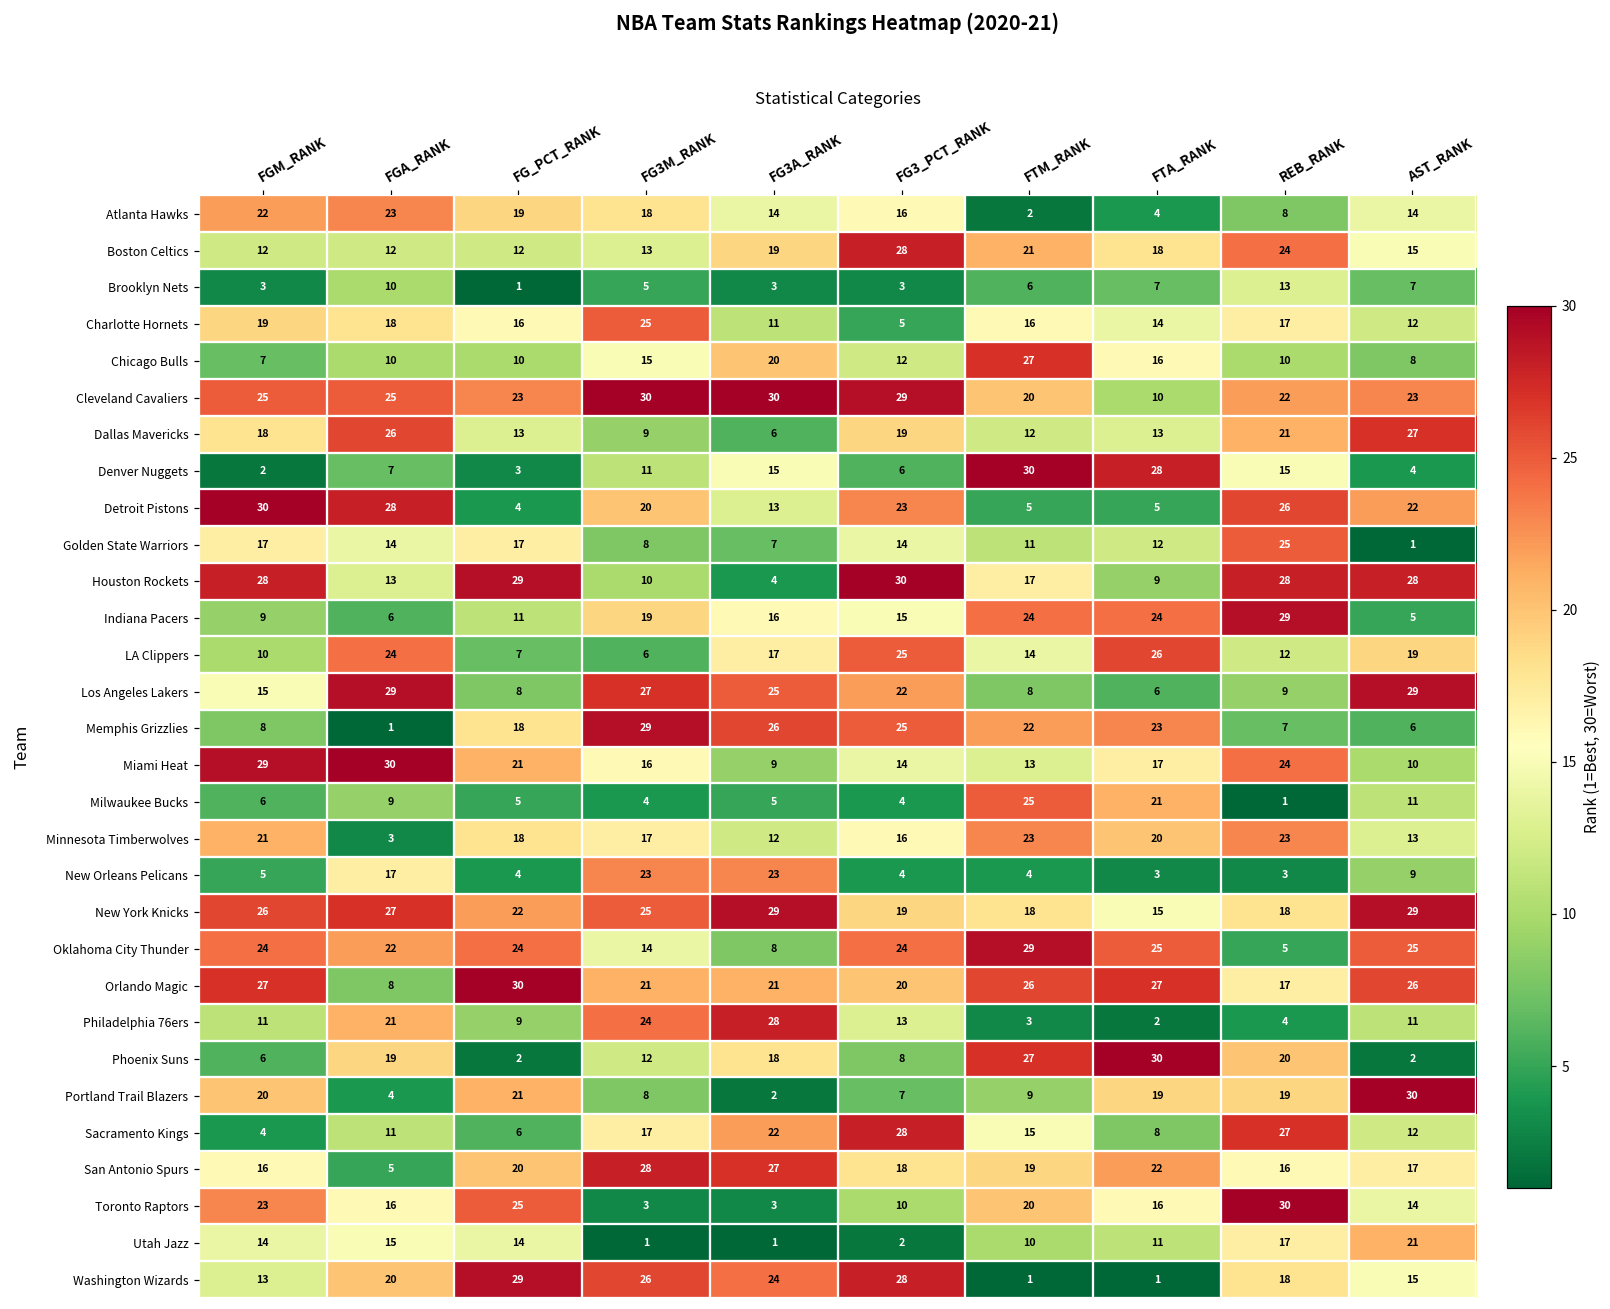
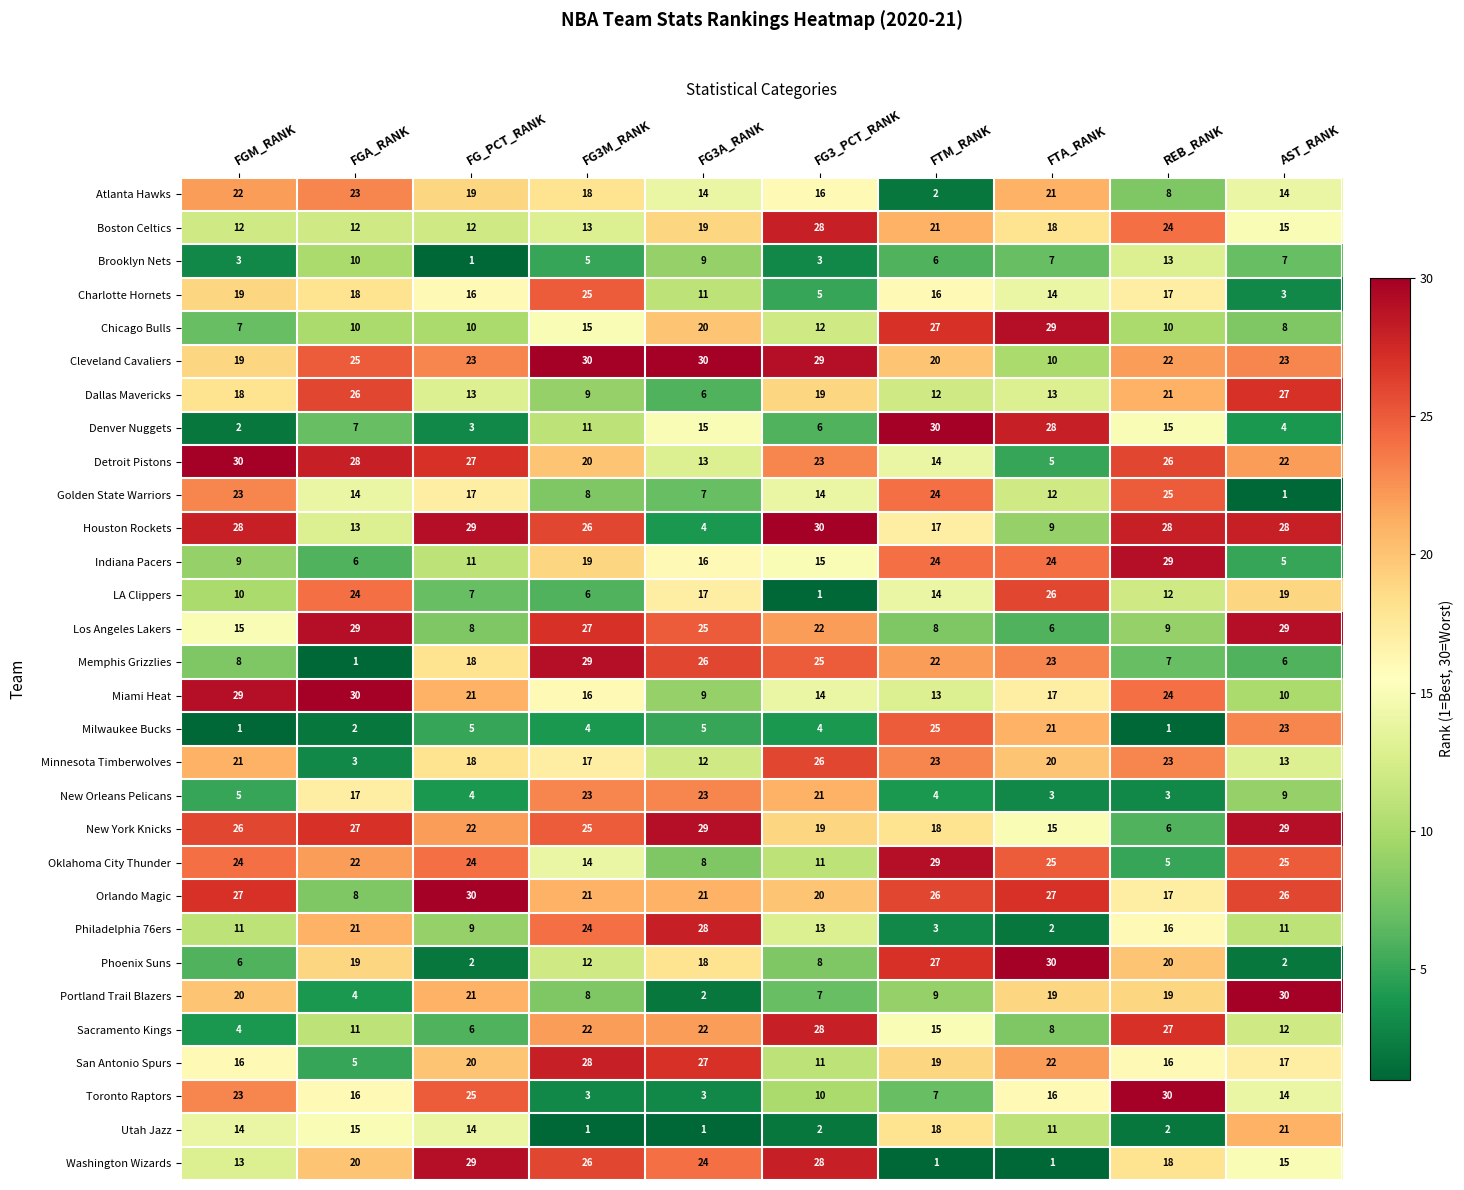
Atlanta Hawks, FTA_RANK: 4 -> 21
Brooklyn Nets, FG3A_RANK: 3 -> 9
Charlotte Hornets, AST_RANK: 12 -> 3
Chicago Bulls, FTA_RANK: 16 -> 29
Cleveland Cavaliers, FGM_RANK: 25 -> 19
Detroit Pistons, FG_PCT_RANK: 4 -> 27
Detroit Pistons, FTM_RANK: 5 -> 14
Golden State Warriors, FGM_RANK: 17 -> 23
Golden State Warriors, FTM_RANK: 11 -> 24
Houston Rockets, FG3M_RANK: 10 -> 26
LA Clippers, FG3_PCT_RANK: 25 -> 1
Milwaukee Bucks, FGM_RANK: 6 -> 1
Milwaukee Bucks, FGA_RANK: 9 -> 2
Milwaukee Bucks, AST_RANK: 11 -> 23
Minnesota Timberwolves, FG3_PCT_RANK: 16 -> 26
New Orleans Pelicans, FG3_PCT_RANK: 4 -> 21
New York Knicks, REB_RANK: 18 -> 6
Oklahoma City Thunder, FG3_PCT_RANK: 24 -> 11
Philadelphia 76ers, REB_RANK: 4 -> 16
Sacramento Kings, FG3M_RANK: 17 -> 22
San Antonio Spurs, FG3_PCT_RANK: 18 -> 11
Toronto Raptors, FTM_RANK: 20 -> 7
Utah Jazz, FTM_RANK: 10 -> 18
Utah Jazz, REB_RANK: 17 -> 2
